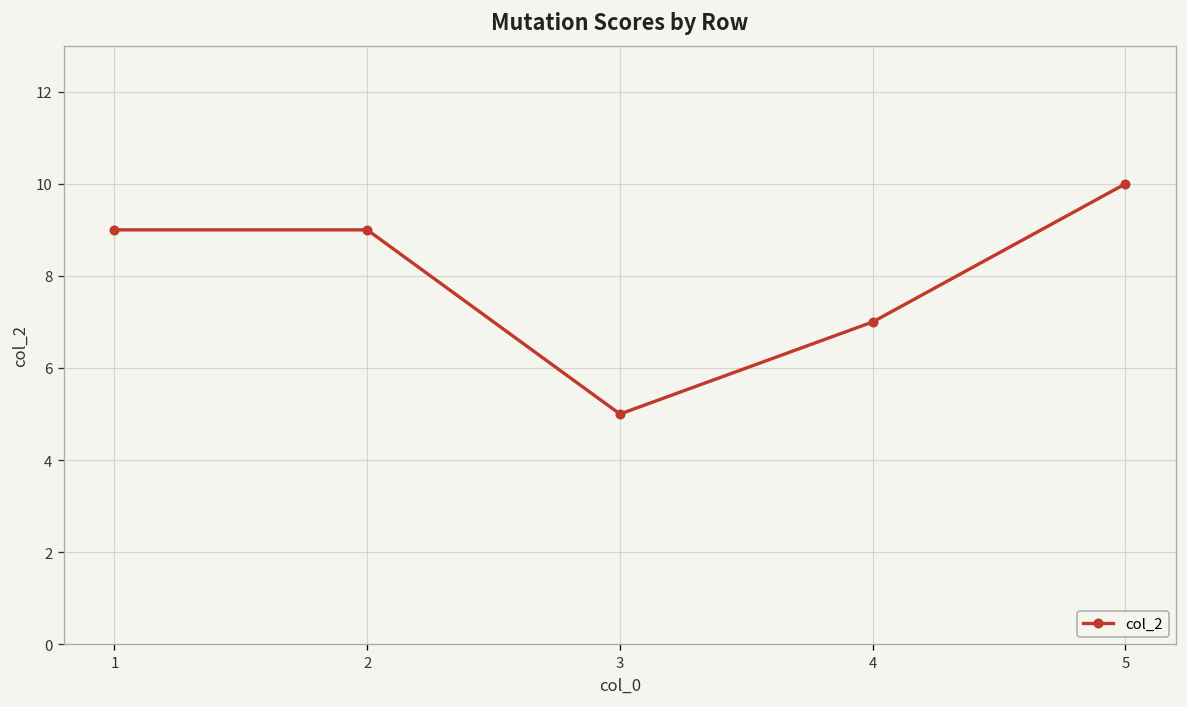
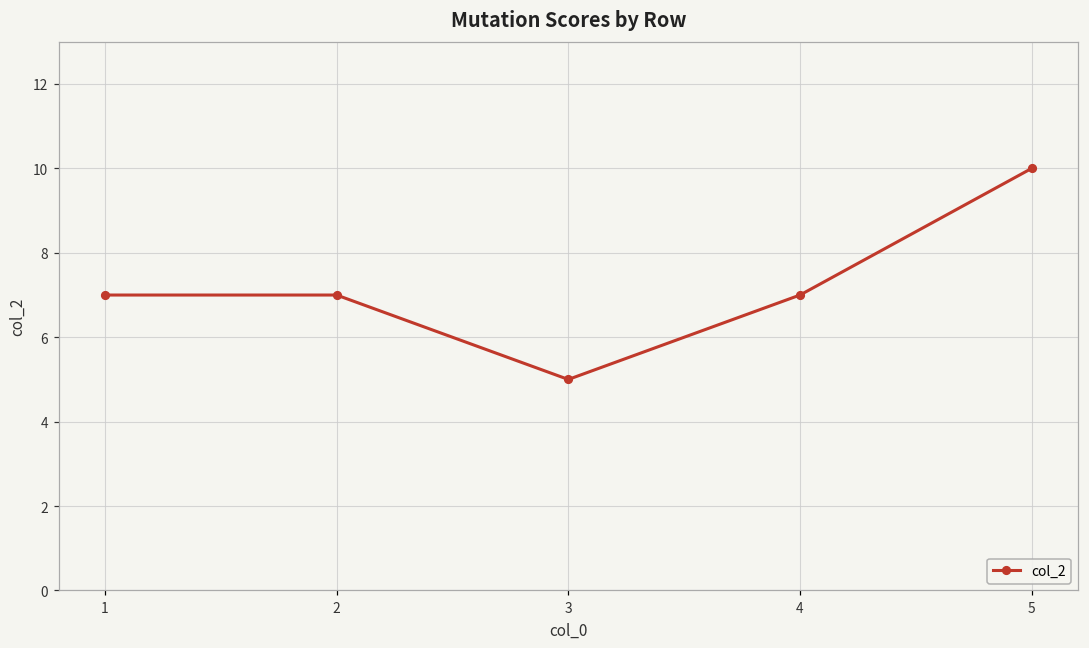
1: 9 -> 7
2: 9 -> 7
